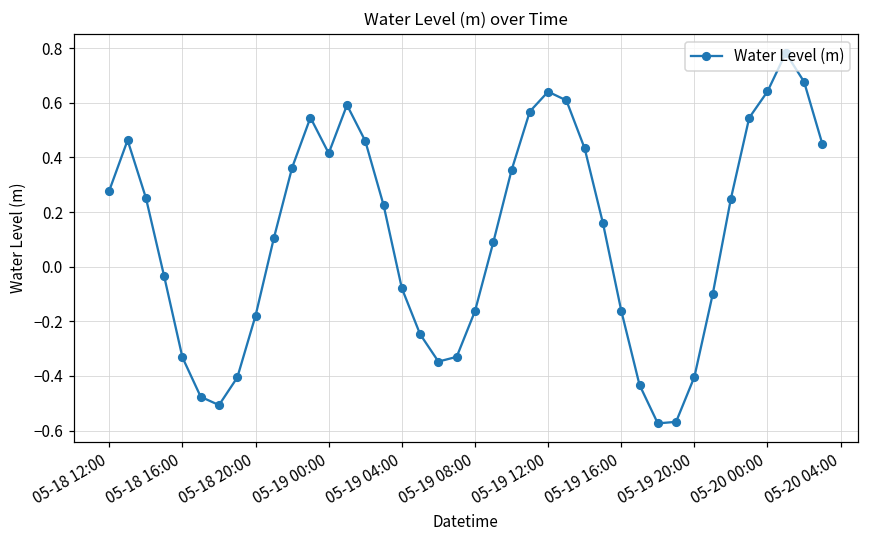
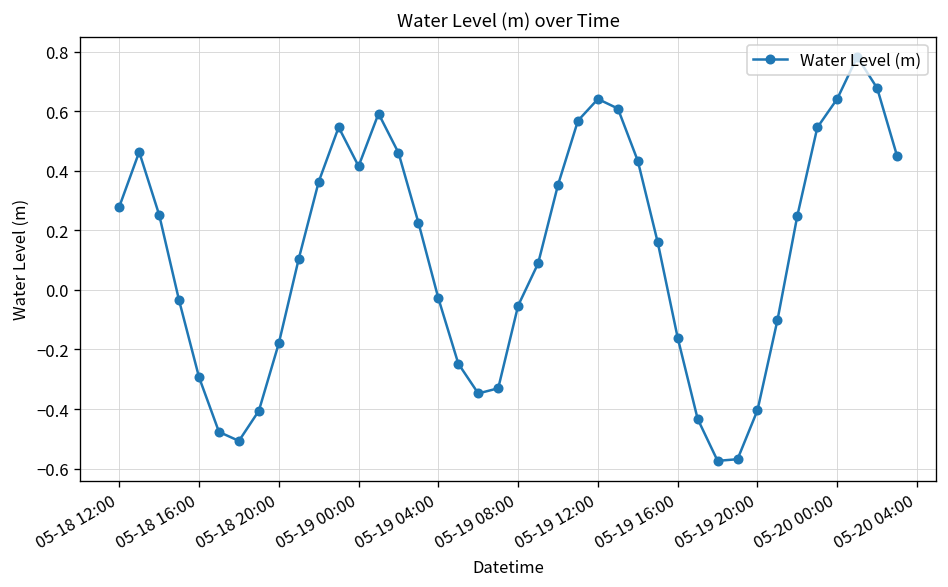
05-18 16:00: -0.33 -> -0.29
05-19 04:00: -0.08 -> -0.03
05-19 08:00: -0.16 -> -0.05
